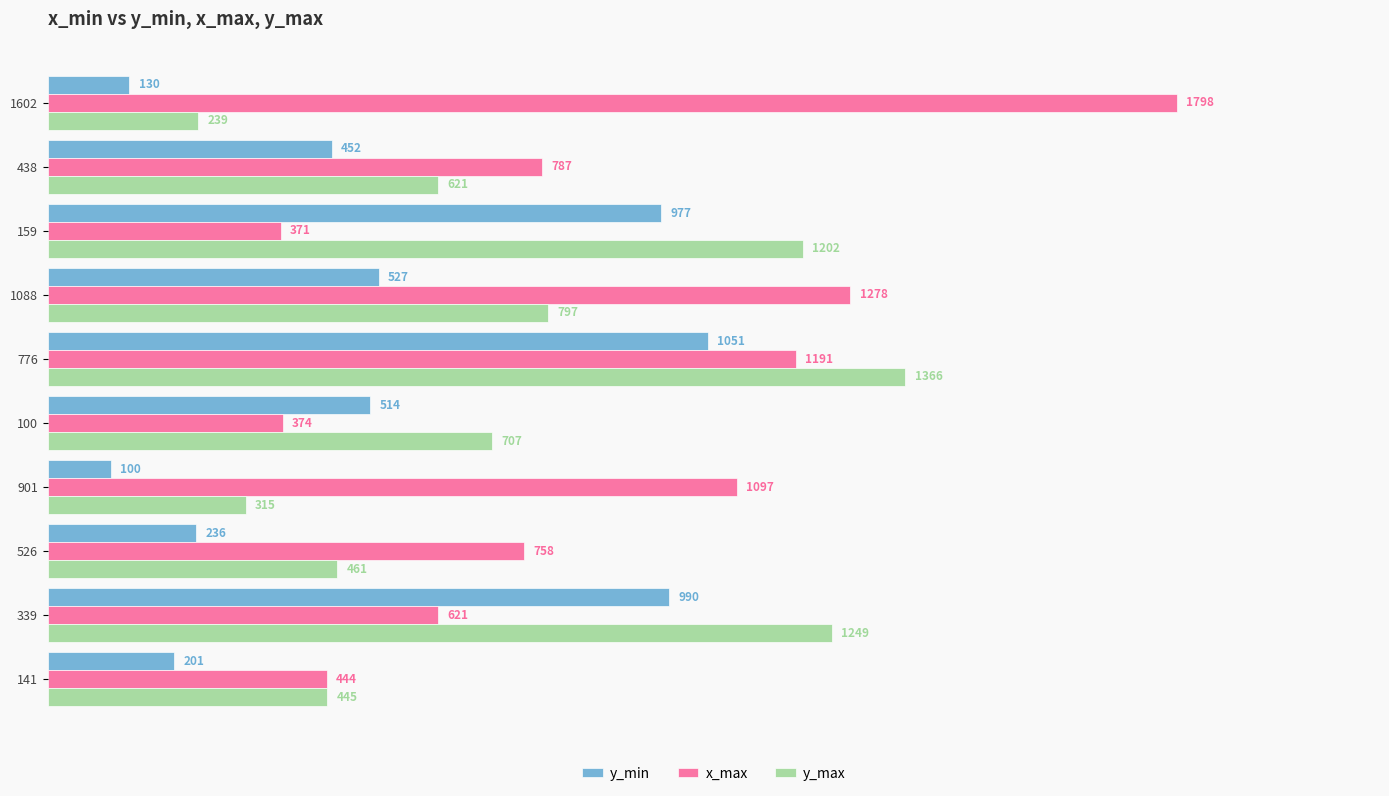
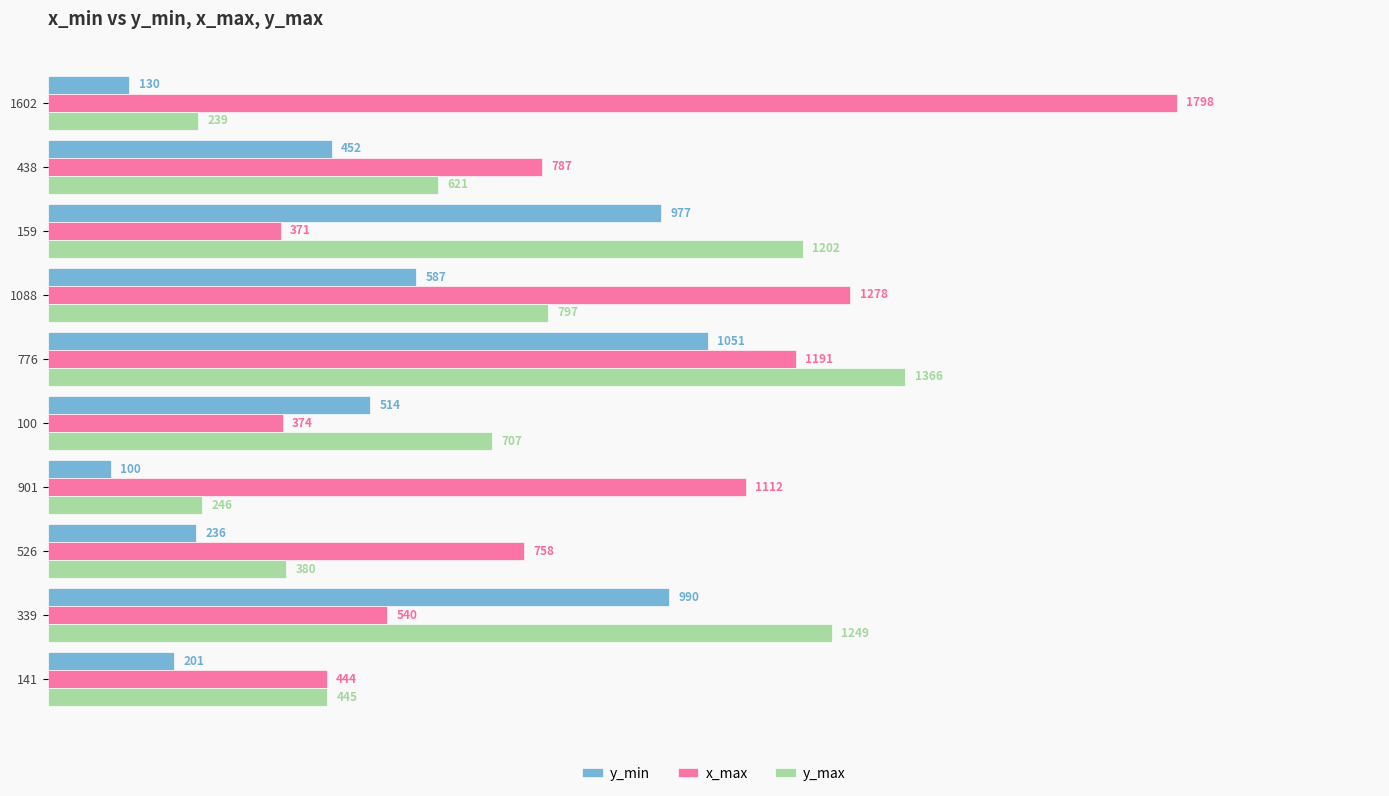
y_min, 1088: 527 -> 587
x_max, 901: 1097 -> 1112
y_max, 901: 315 -> 246
y_max, 526: 461 -> 380
x_max, 339: 621 -> 540
